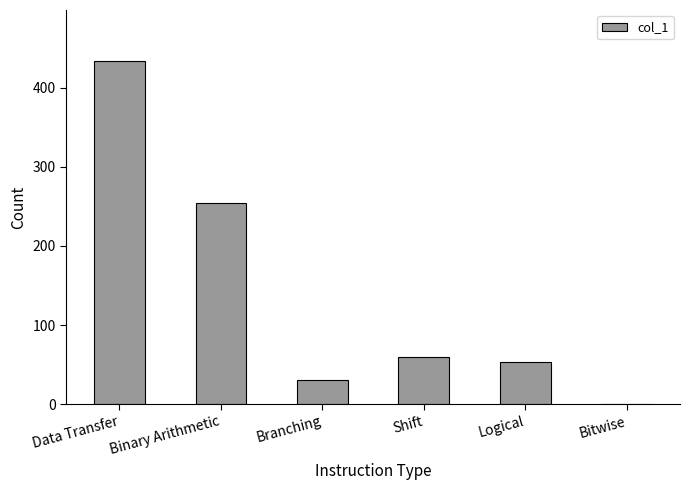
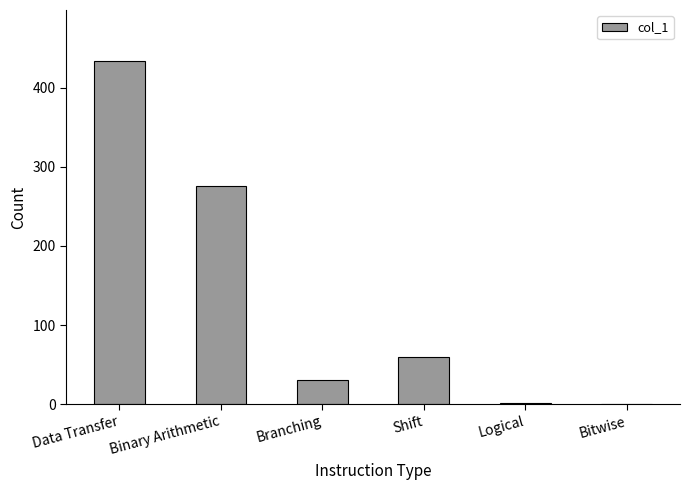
Binary Arithmetic: 250 -> 280
Logical: 50 -> 0
